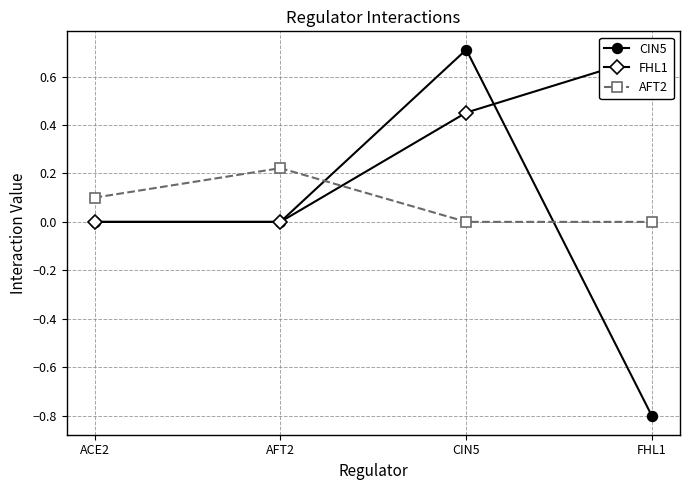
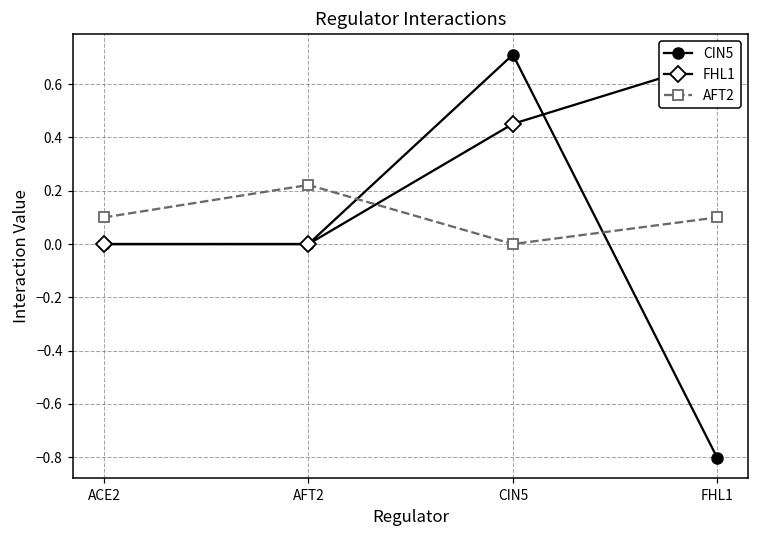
AFT2, FHL1: 0.0 -> 0.1
